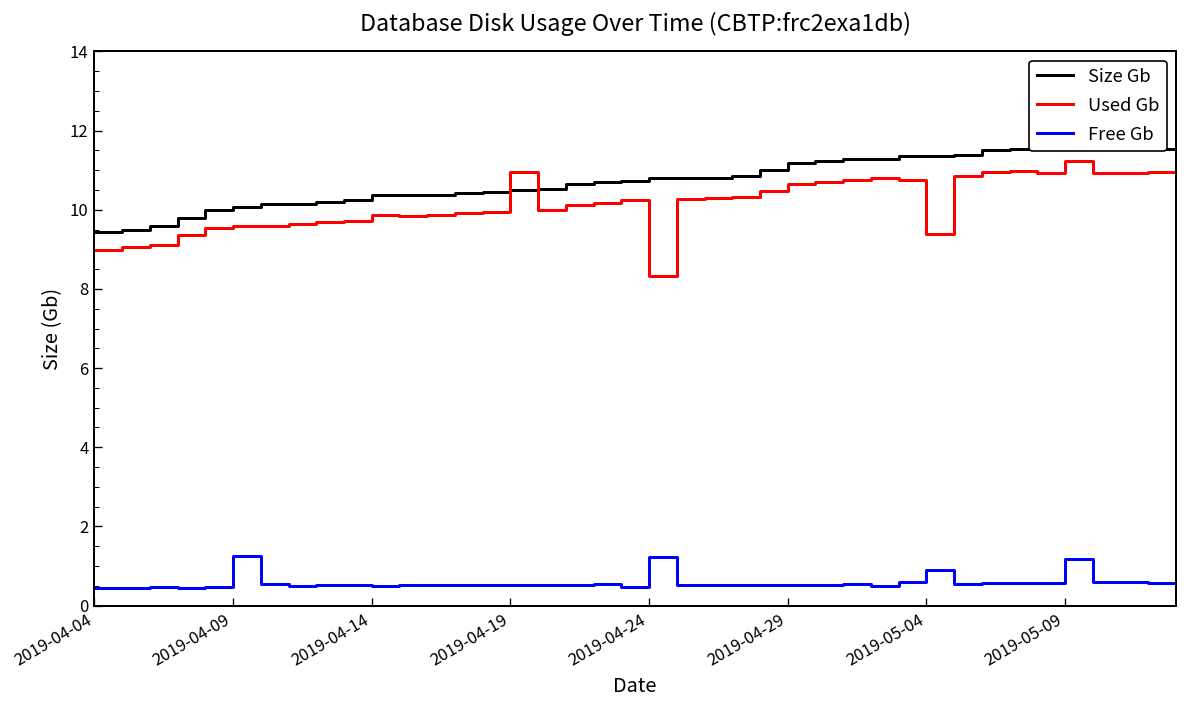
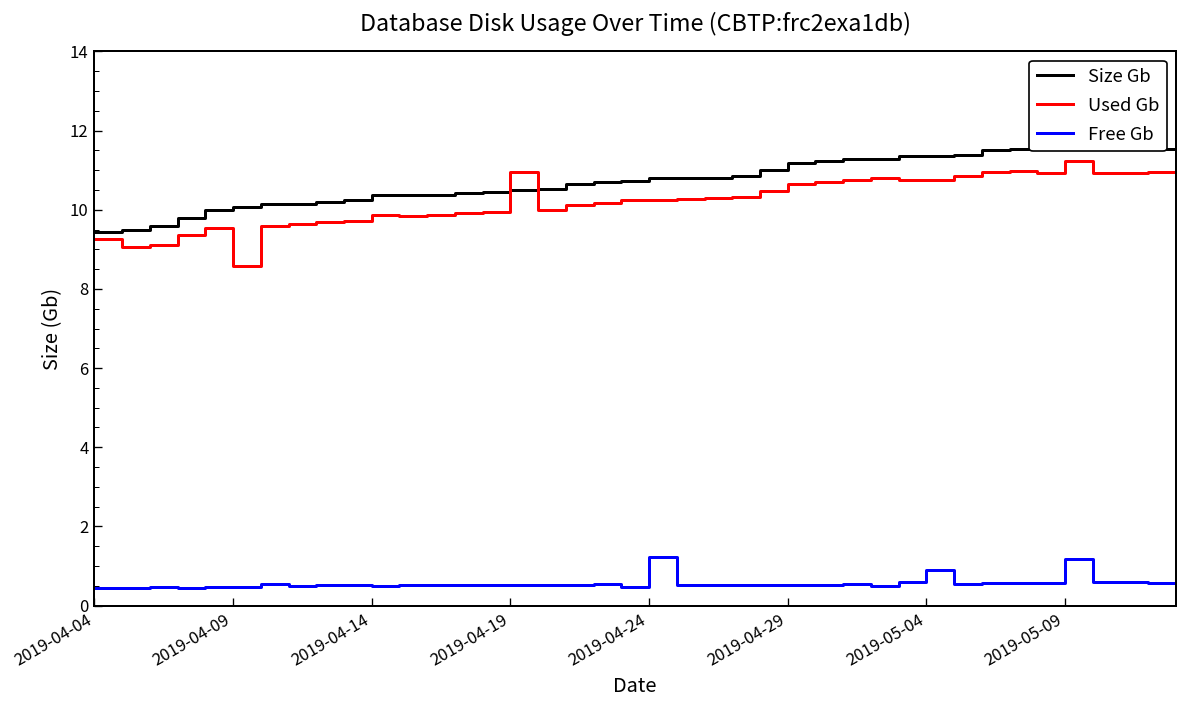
Used Gb, 2019-04-04: 9.0 -> 9.3
Used Gb, 2019-04-09: 9.6 -> 8.6
Free Gb, 2019-04-09: 1.3 -> 0.5
Used Gb, 2019-04-24: 8.3 -> 10.2
Used Gb, 2019-05-04: 9.4 -> 10.8
